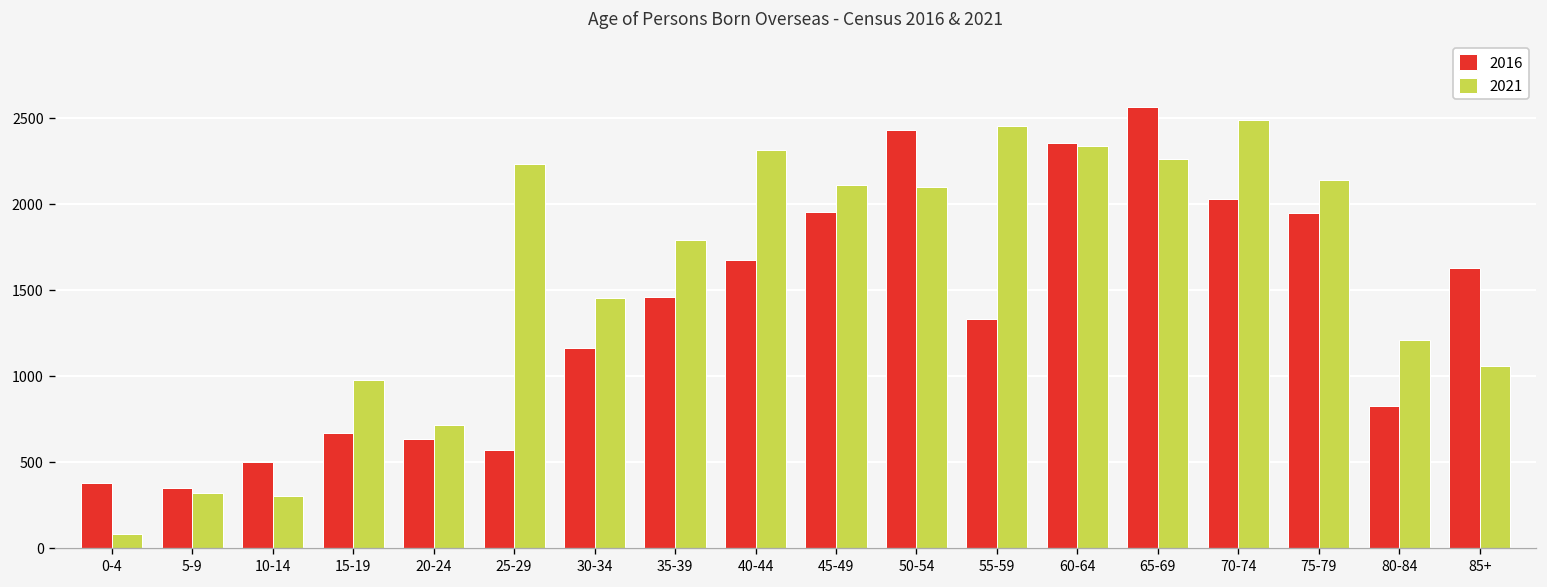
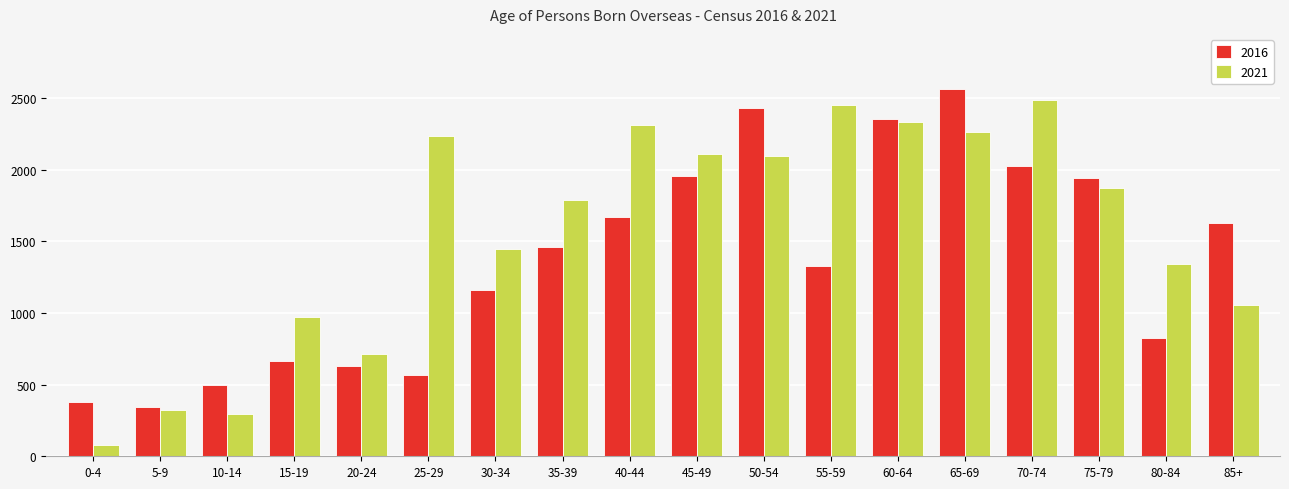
2021, 75-79: 2140 -> 1870
2021, 80-84: 1210 -> 1340
